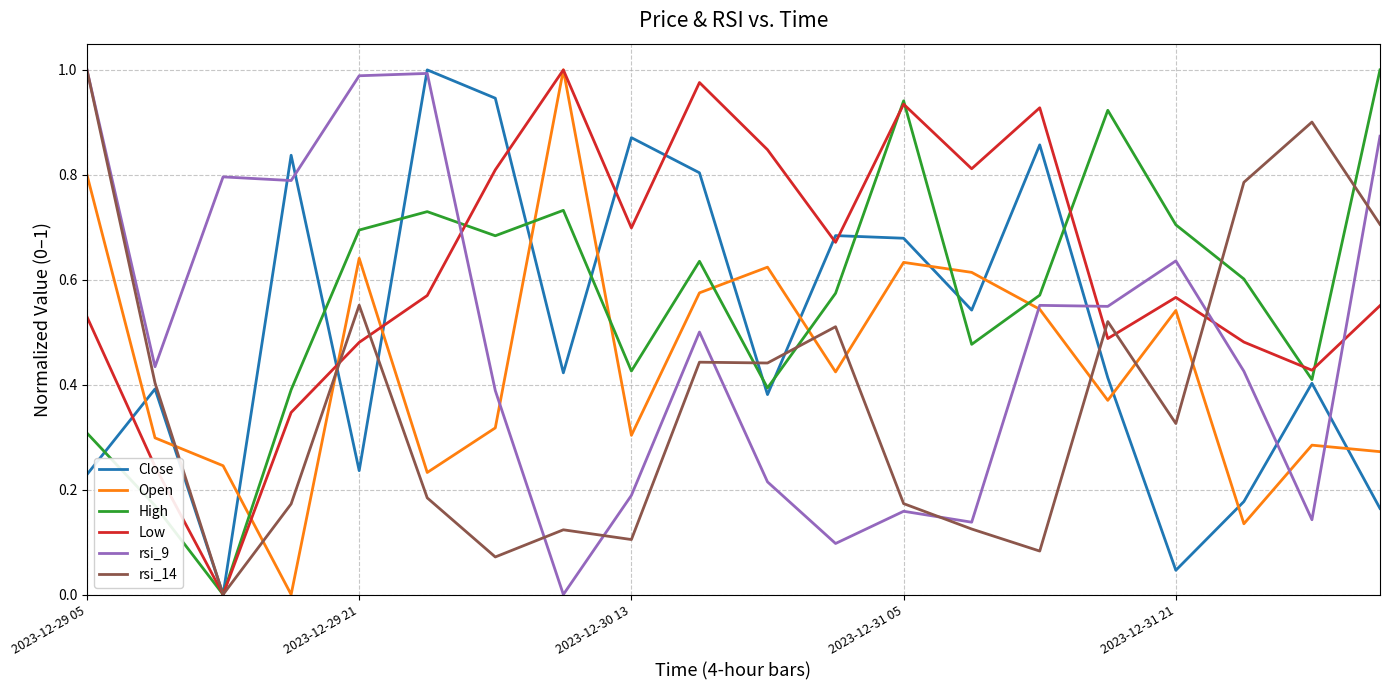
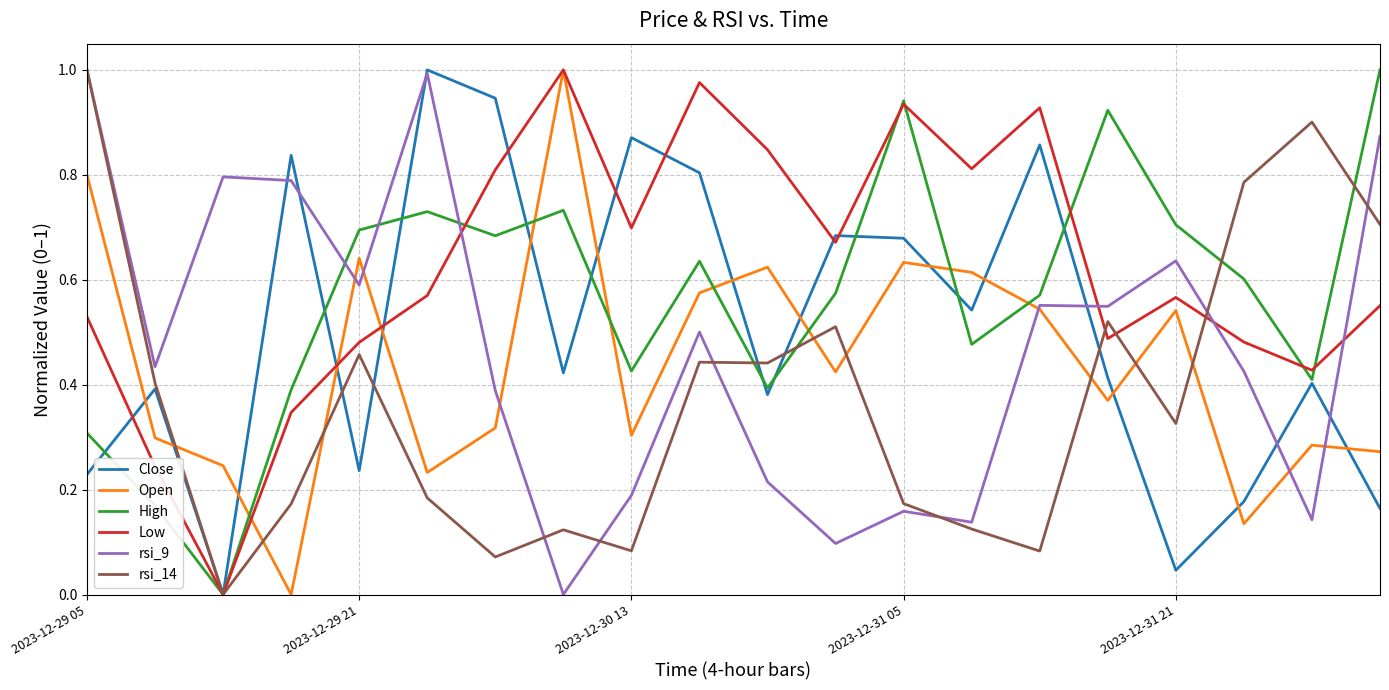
rsi_9, 2023-12-29 21: 0.99 -> 0.59
rsi_14, 2023-12-29 21: 0.55 -> 0.46
rsi_14, 2023-12-30 13: 0.10 -> 0.08
